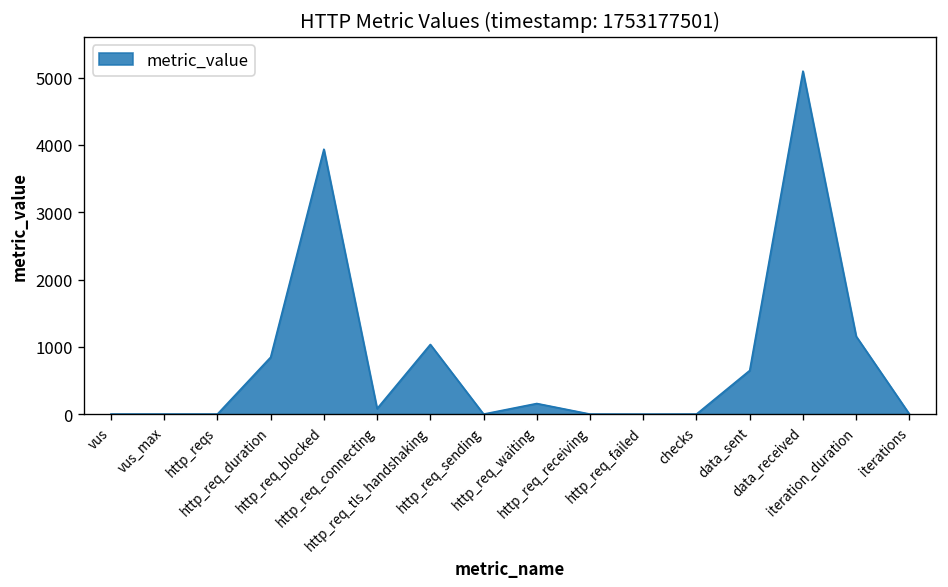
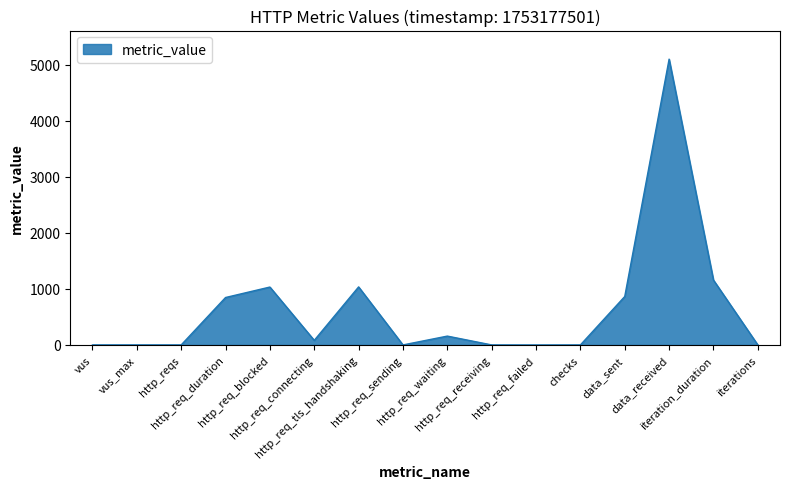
http_req_blocked: 3900 -> 1000
data_sent: 600 -> 900
